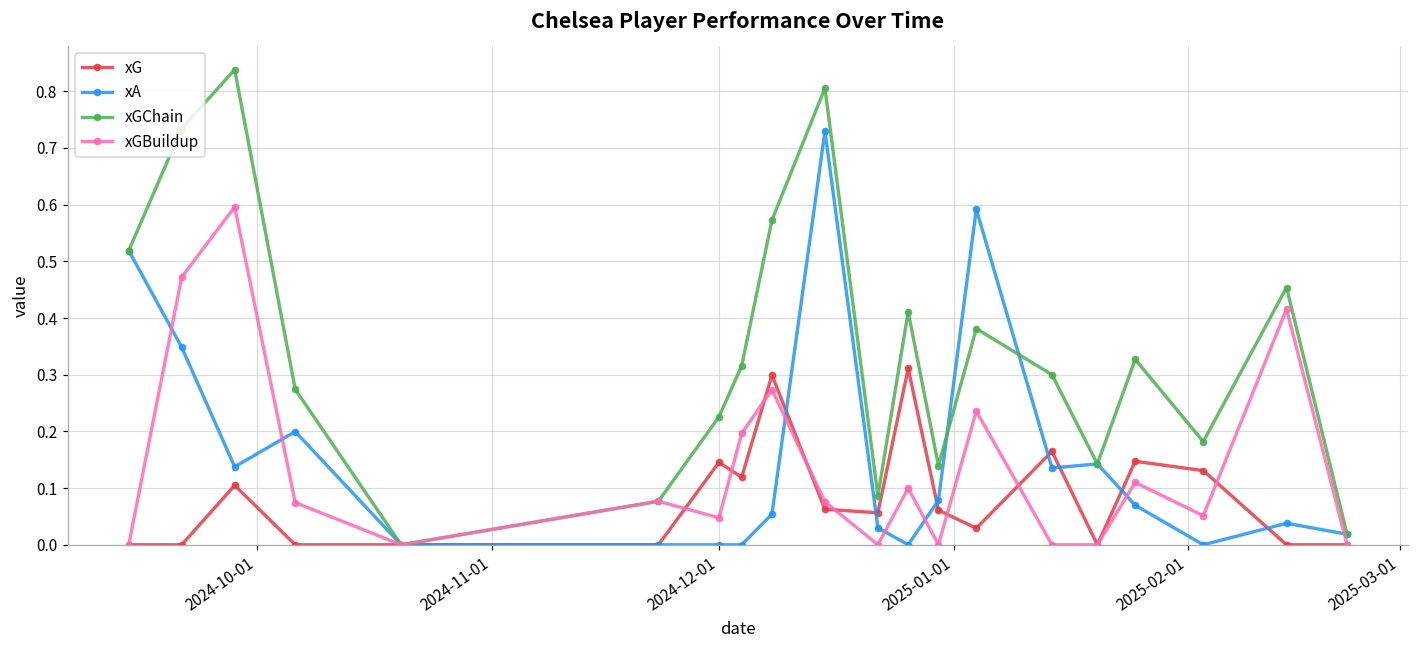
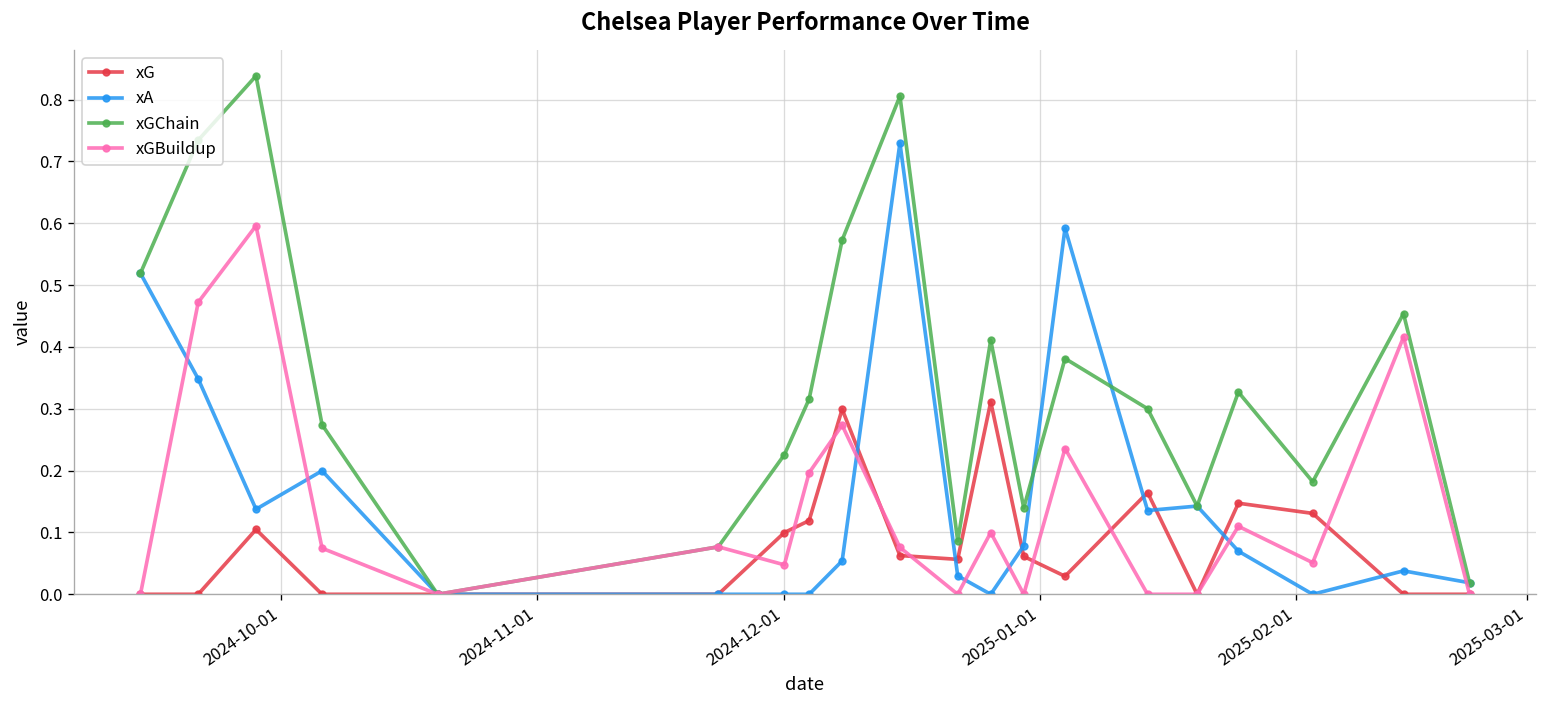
xG, 2024-12-01: 0.15 -> 0.10
